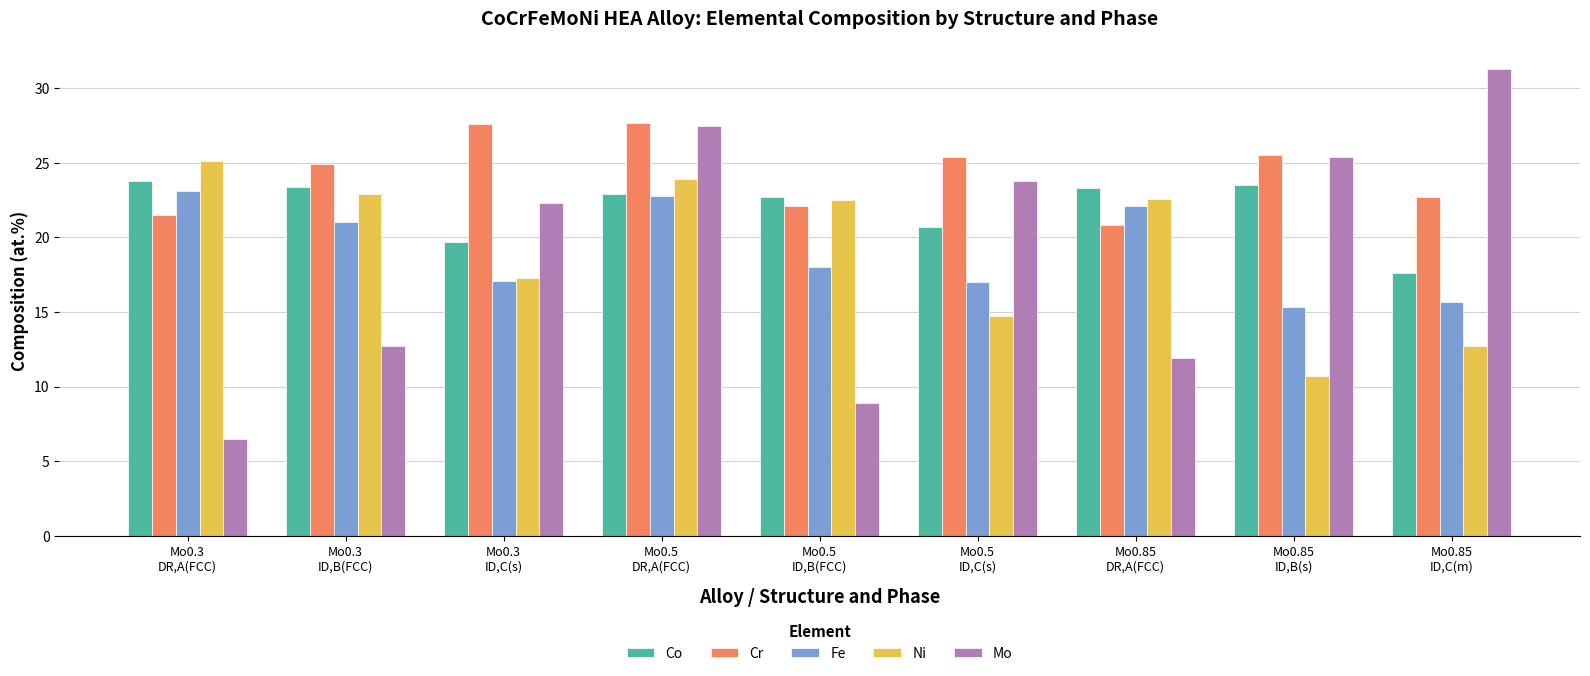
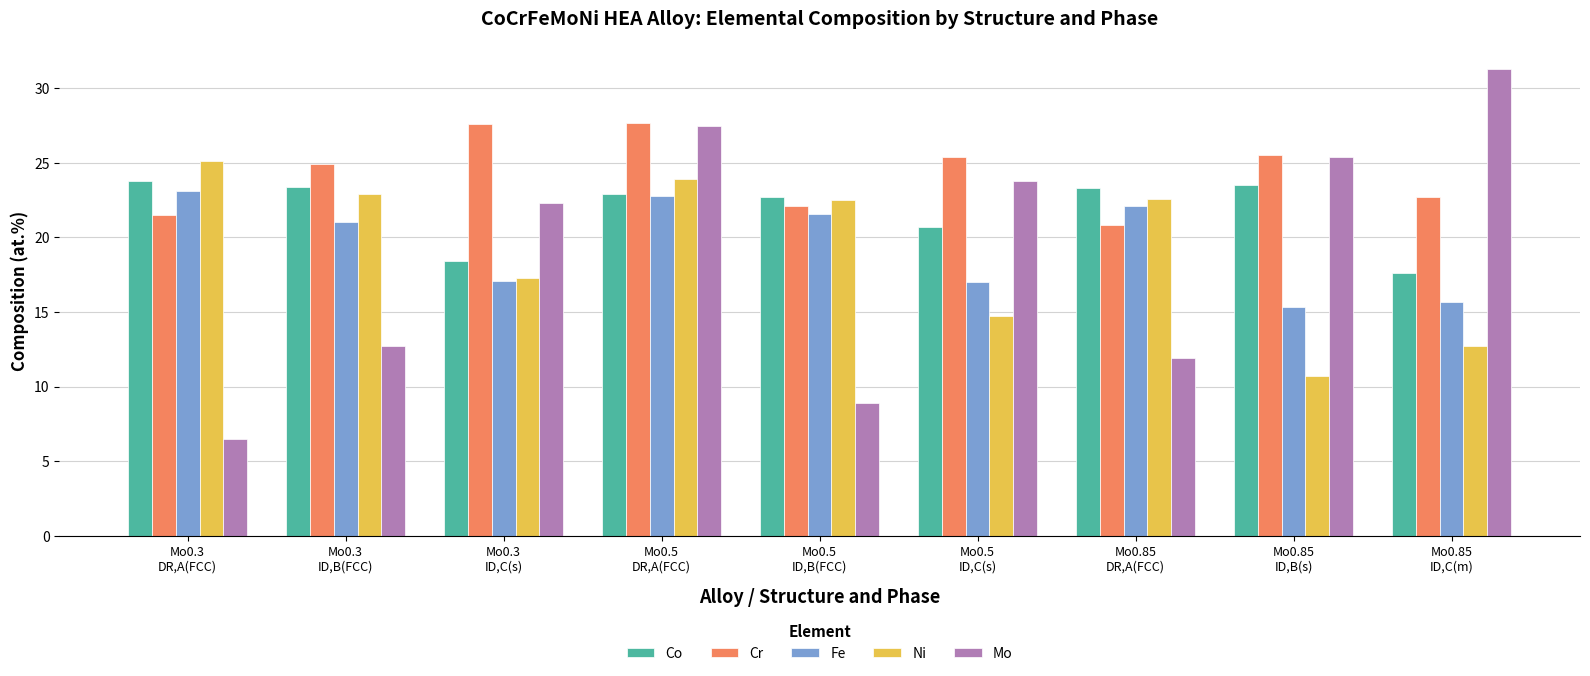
Co, Mo0.3 ID,C(s): 19.7 -> 18.4
Fe, Mo0.5 ID,B(FCC): 18.0 -> 21.6
